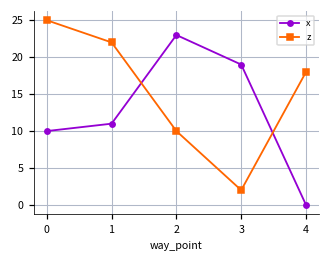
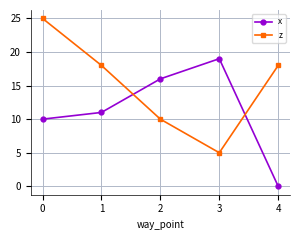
z, 1: 22 -> 18
x, 2: 23 -> 16
z, 3: 2 -> 5
